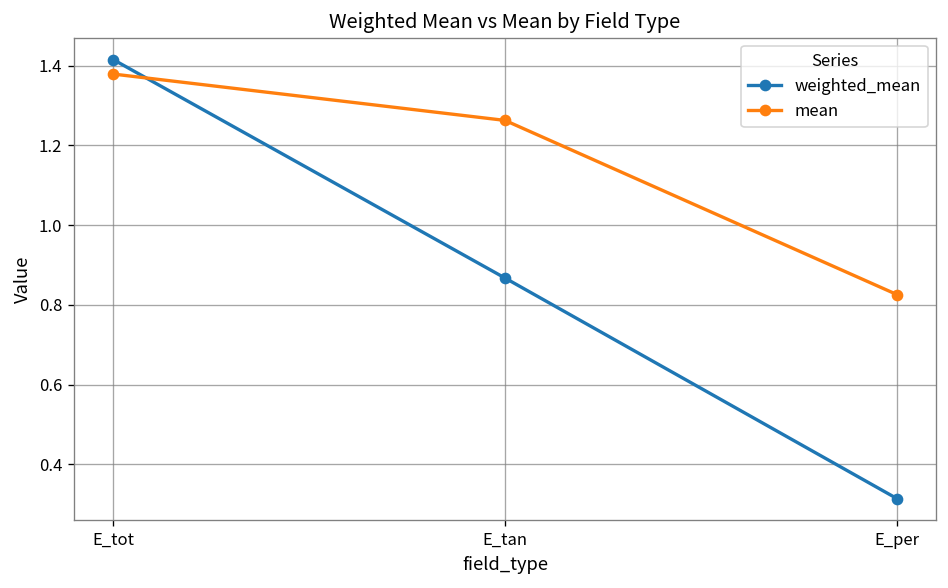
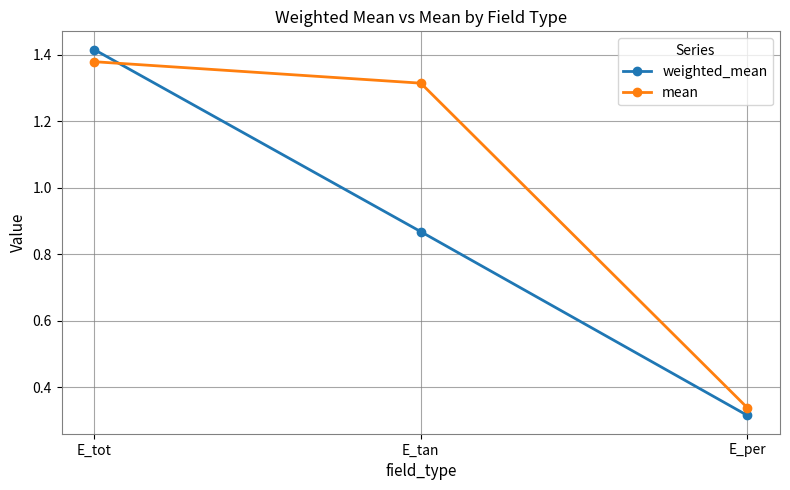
mean, E_tan: 1.26 -> 1.31
mean, E_per: 0.83 -> 0.34
